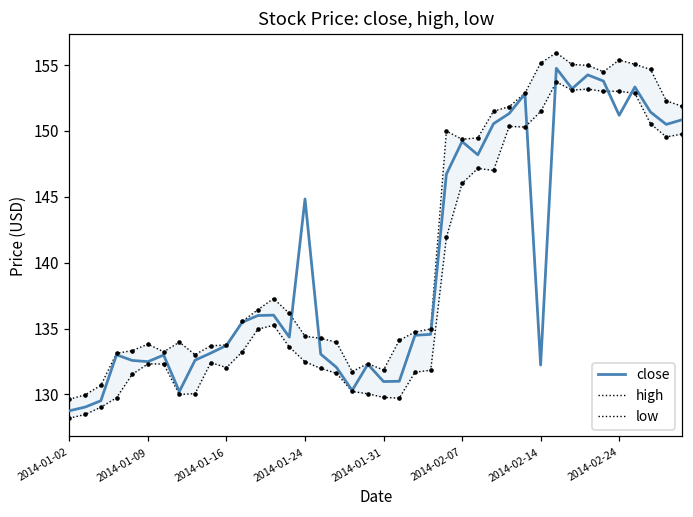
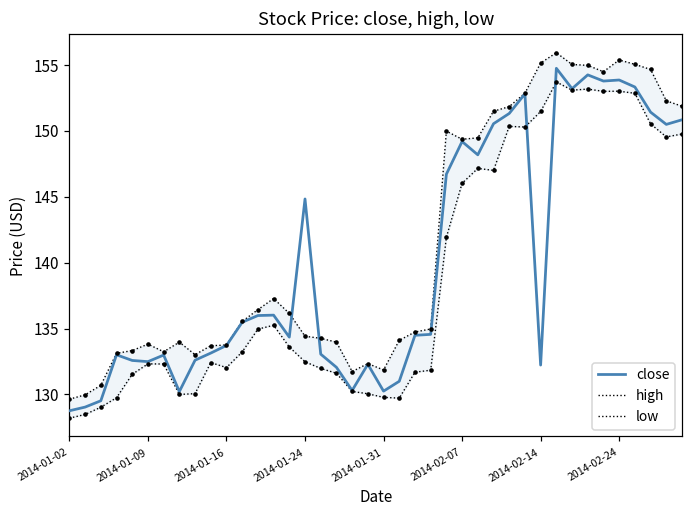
close, 2014-01-31: 131.0 -> 130.3
close, 2014-02-24: 151.2 -> 153.9
